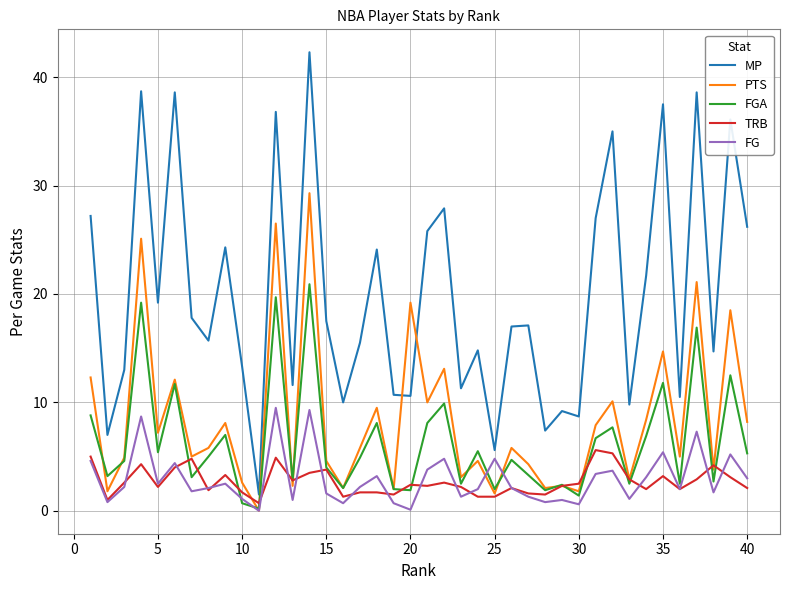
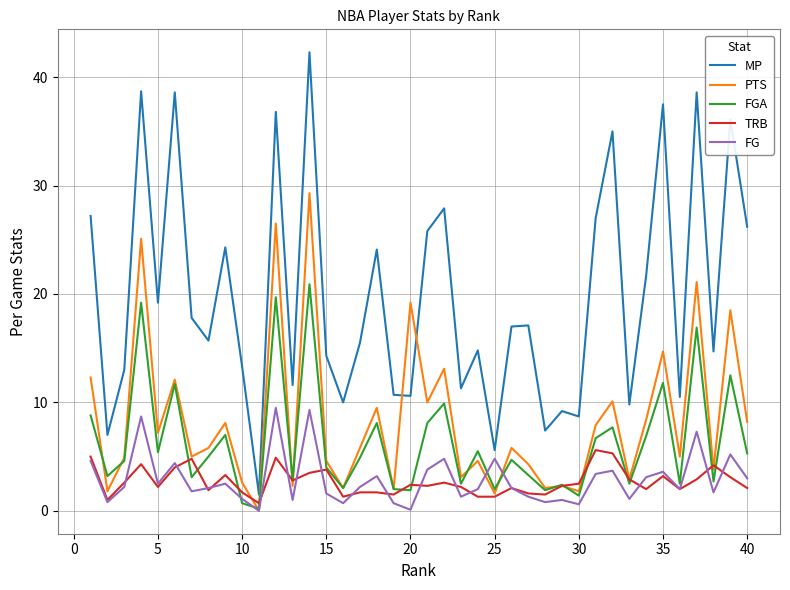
MP, 15: 17.5 -> 14.3
FG, 35: 5.4 -> 3.6
